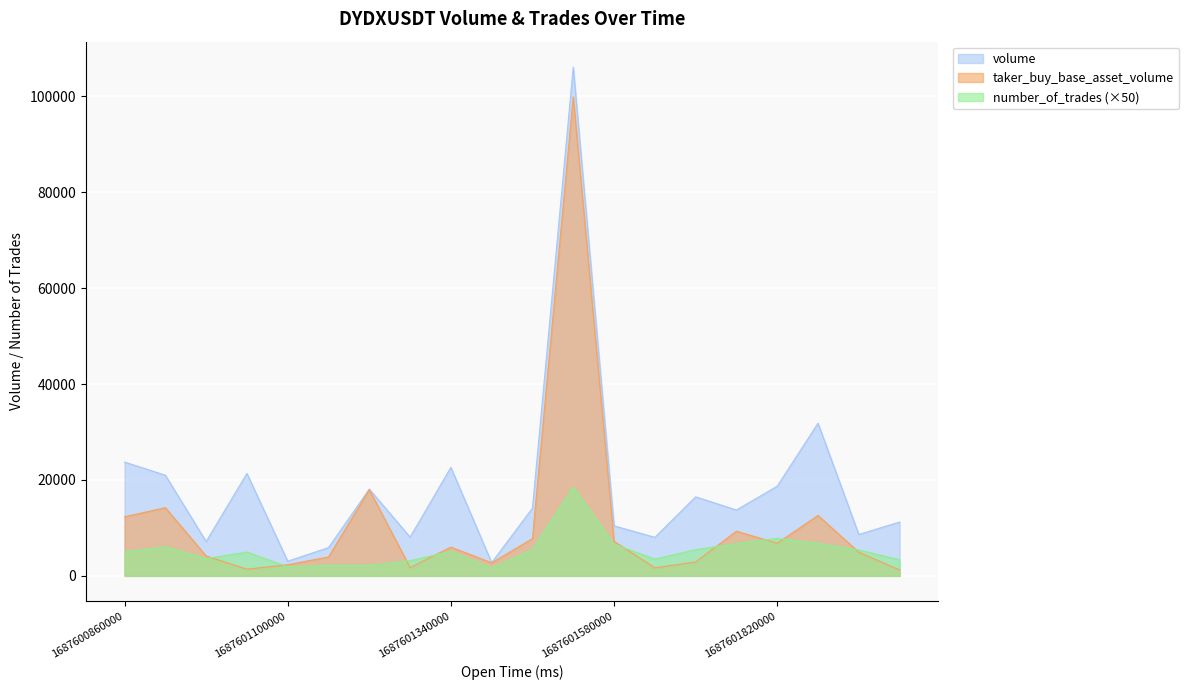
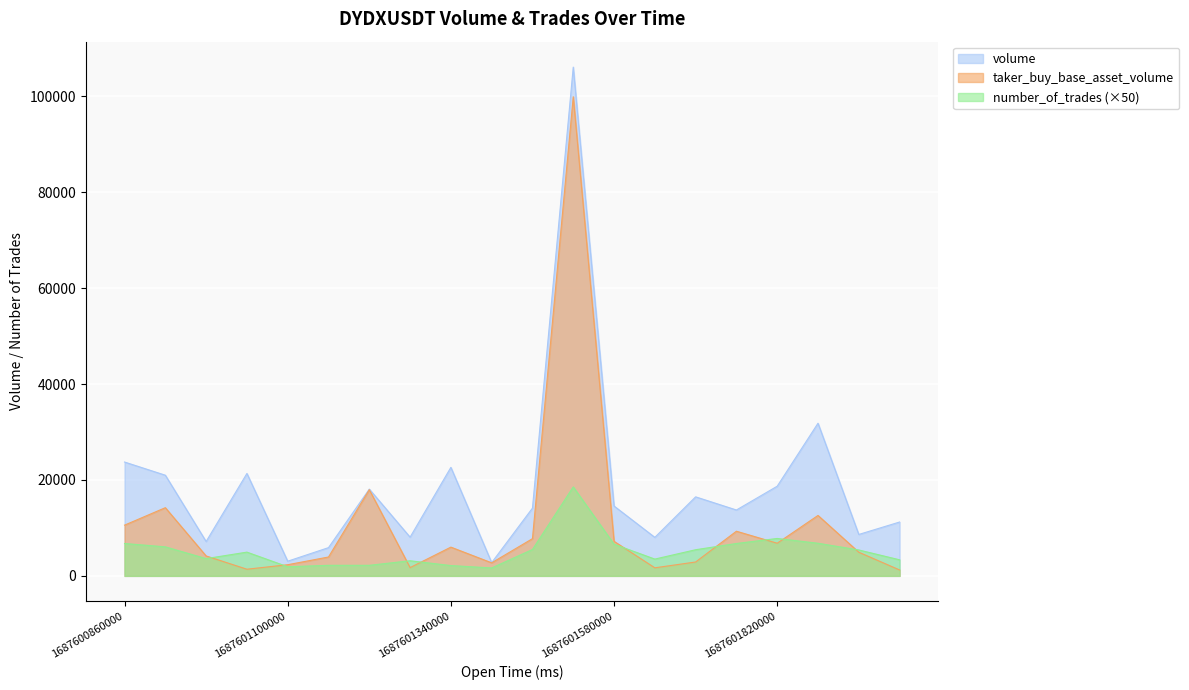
taker_buy_base_asset_volume, 1687600860000: 12000 -> 11000
number_of_trades (×50), 1687600860000: 5000 -> 7000
number_of_trades (×50), 1687601340000: 5000 -> 2000
volume, 1687601580000: 10000 -> 15000
